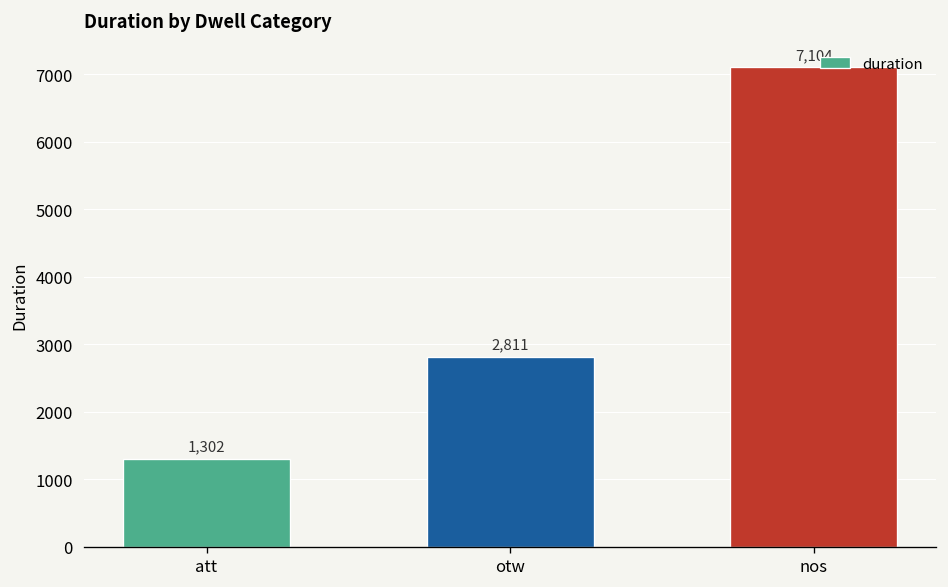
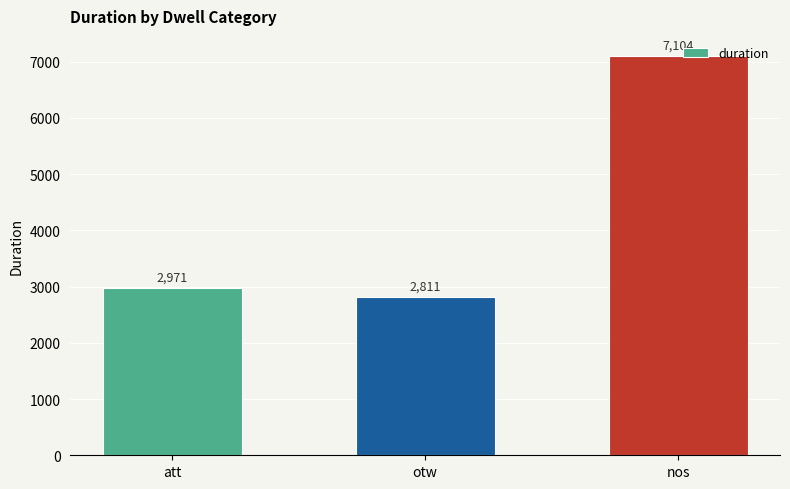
att: 1,302 -> 2,971
